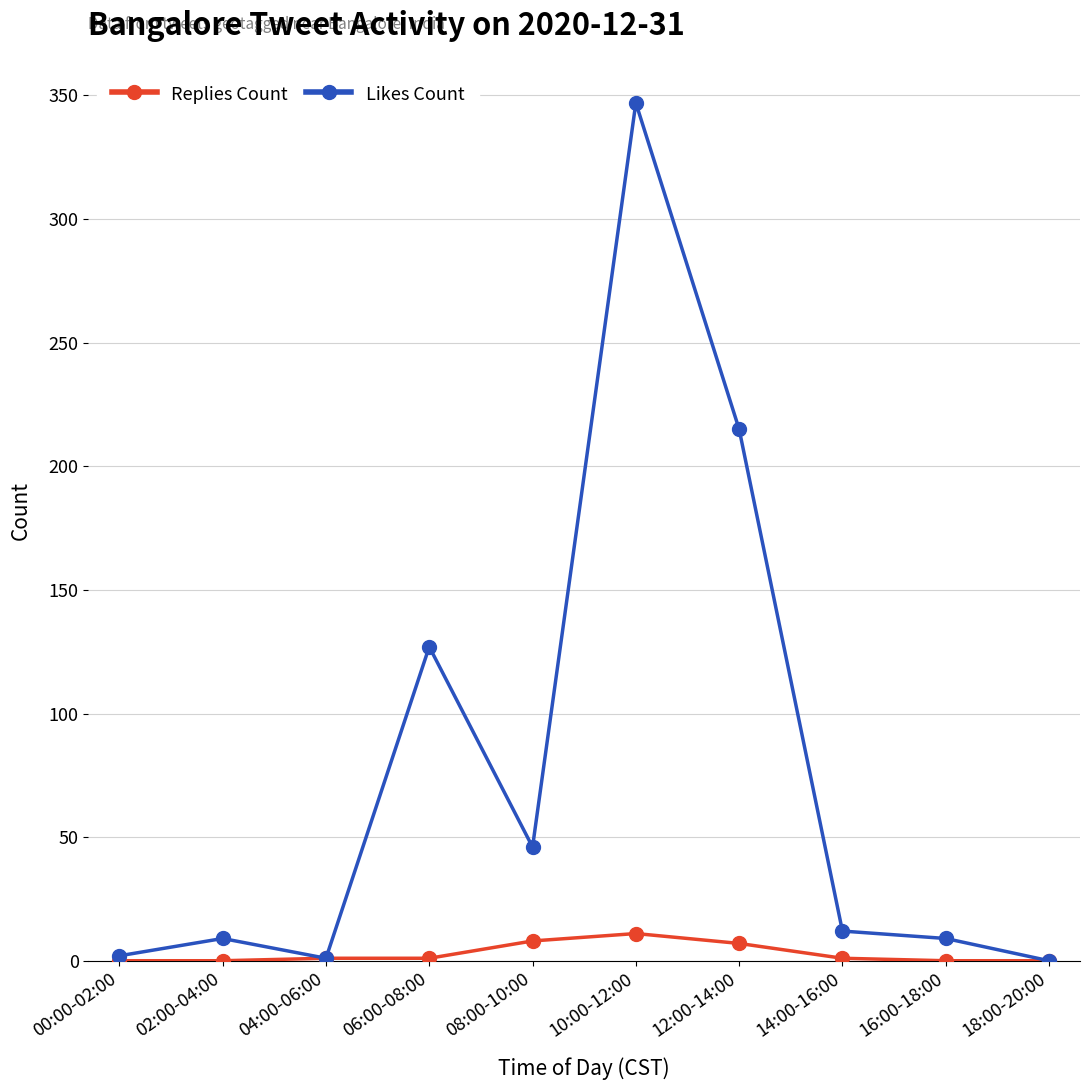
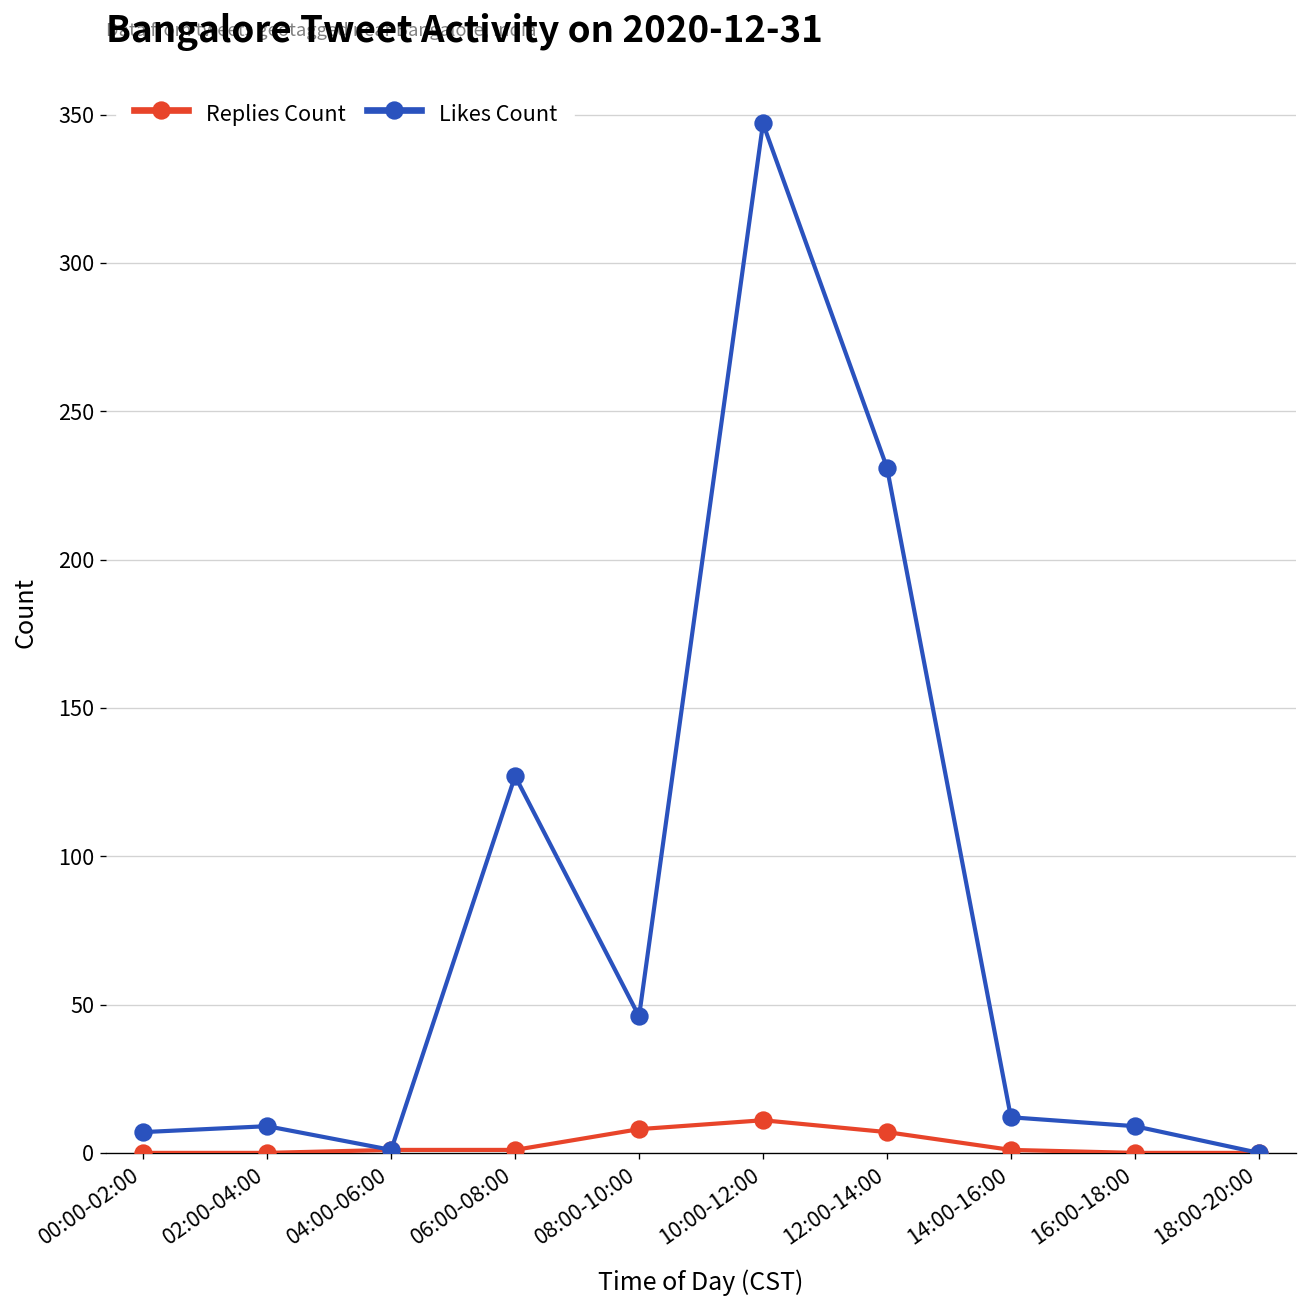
Likes Count, 00:00-02:00: 2 -> 7
Likes Count, 12:00-14:00: 215 -> 231
